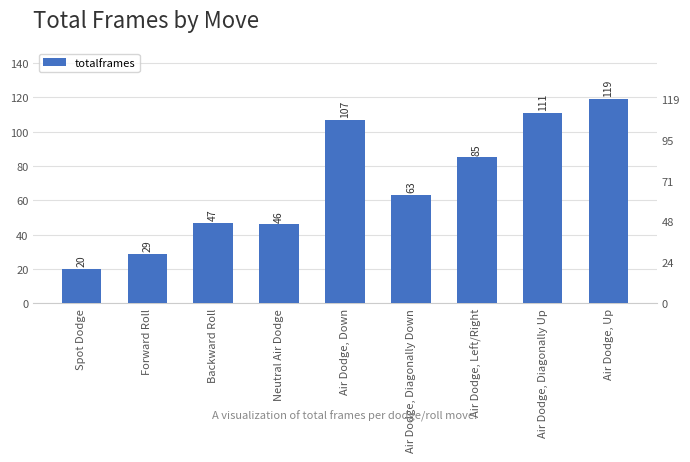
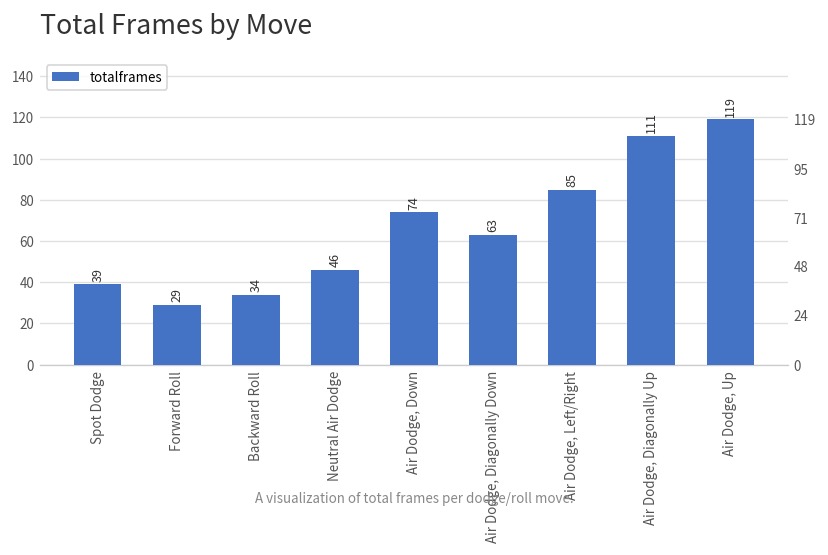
Spot Dodge: 20 -> 39
Backward Roll: 47 -> 34
Air Dodge, Down: 107 -> 74
